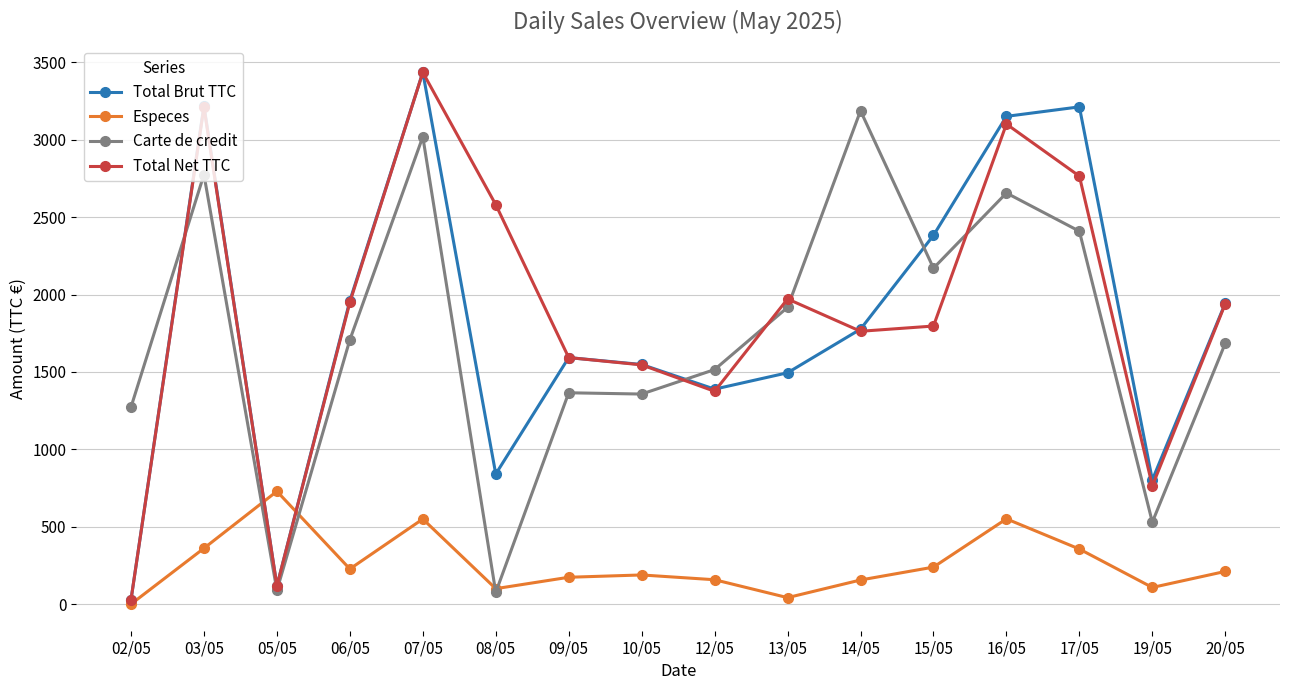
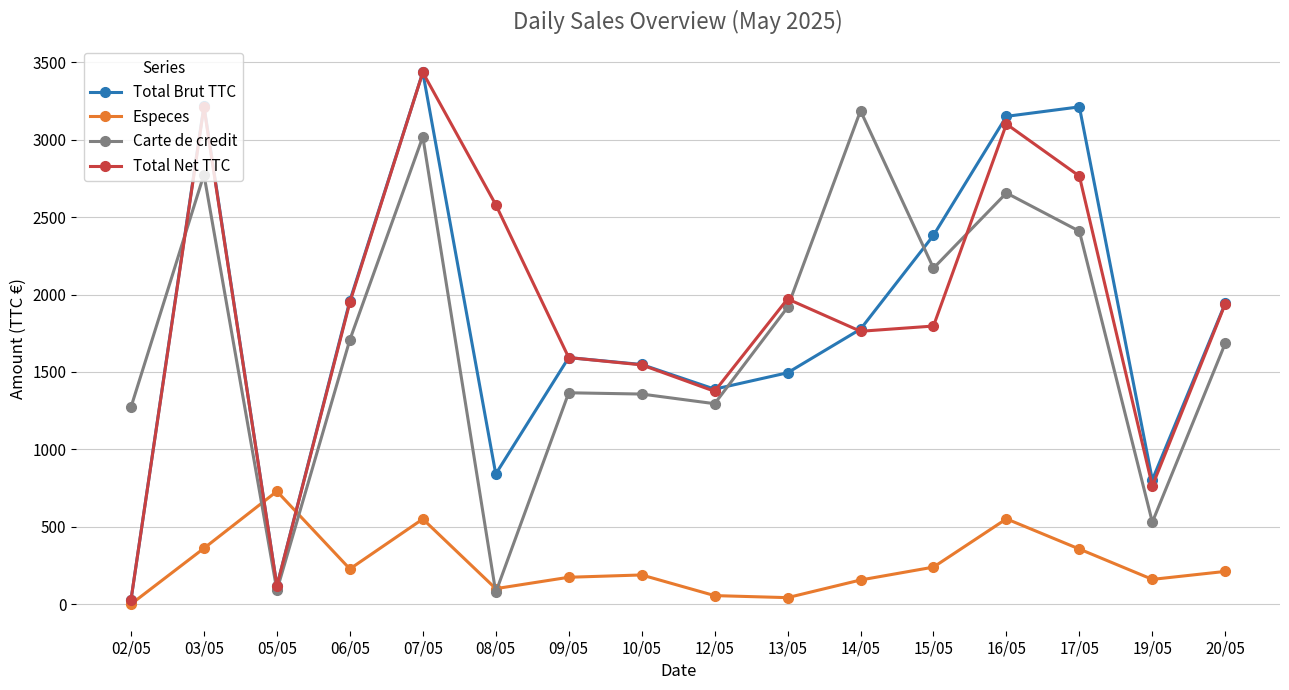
Especes, 12/05: 160 -> 60
Carte de credit, 12/05: 1520 -> 1290
Especes, 19/05: 110 -> 160
